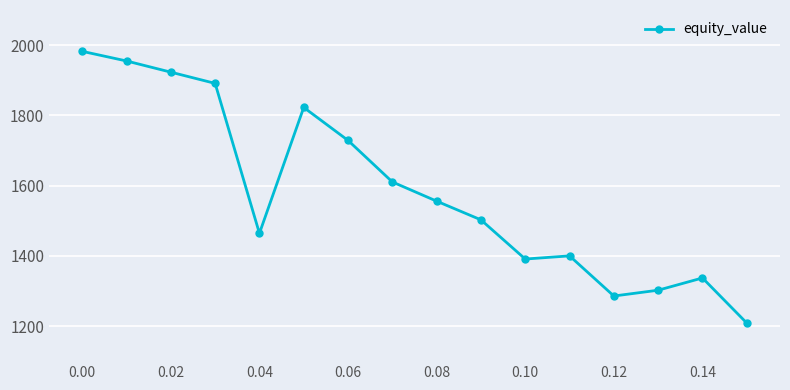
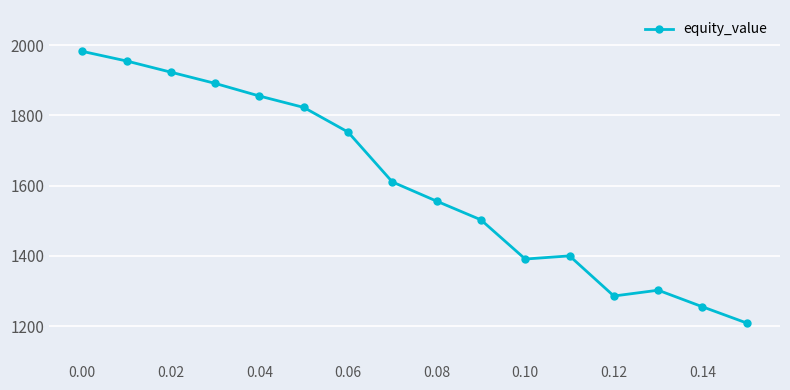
0.04: 1460 -> 1860
0.06: 1730 -> 1750
0.14: 1340 -> 1250
